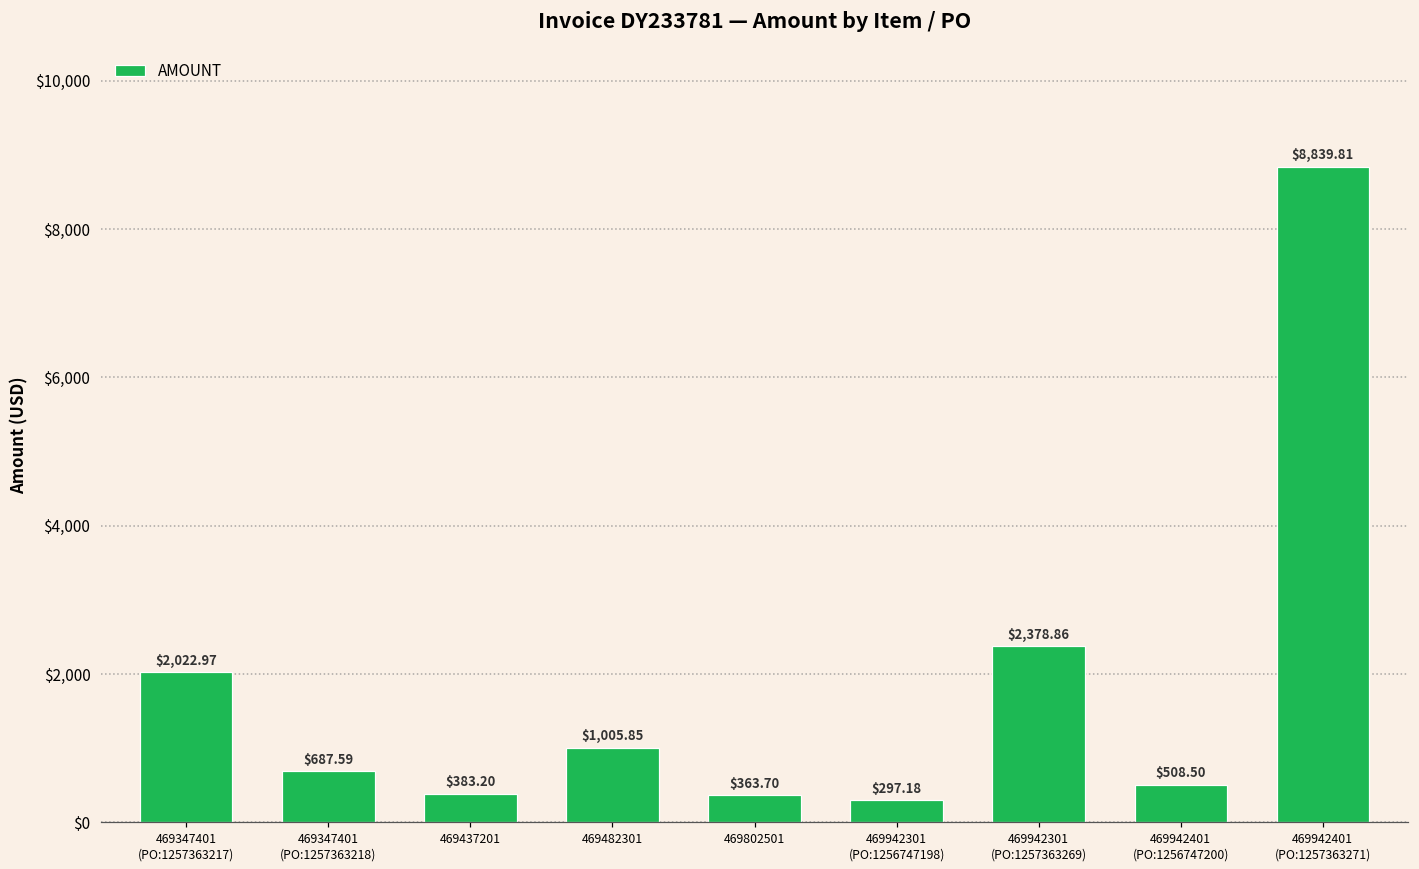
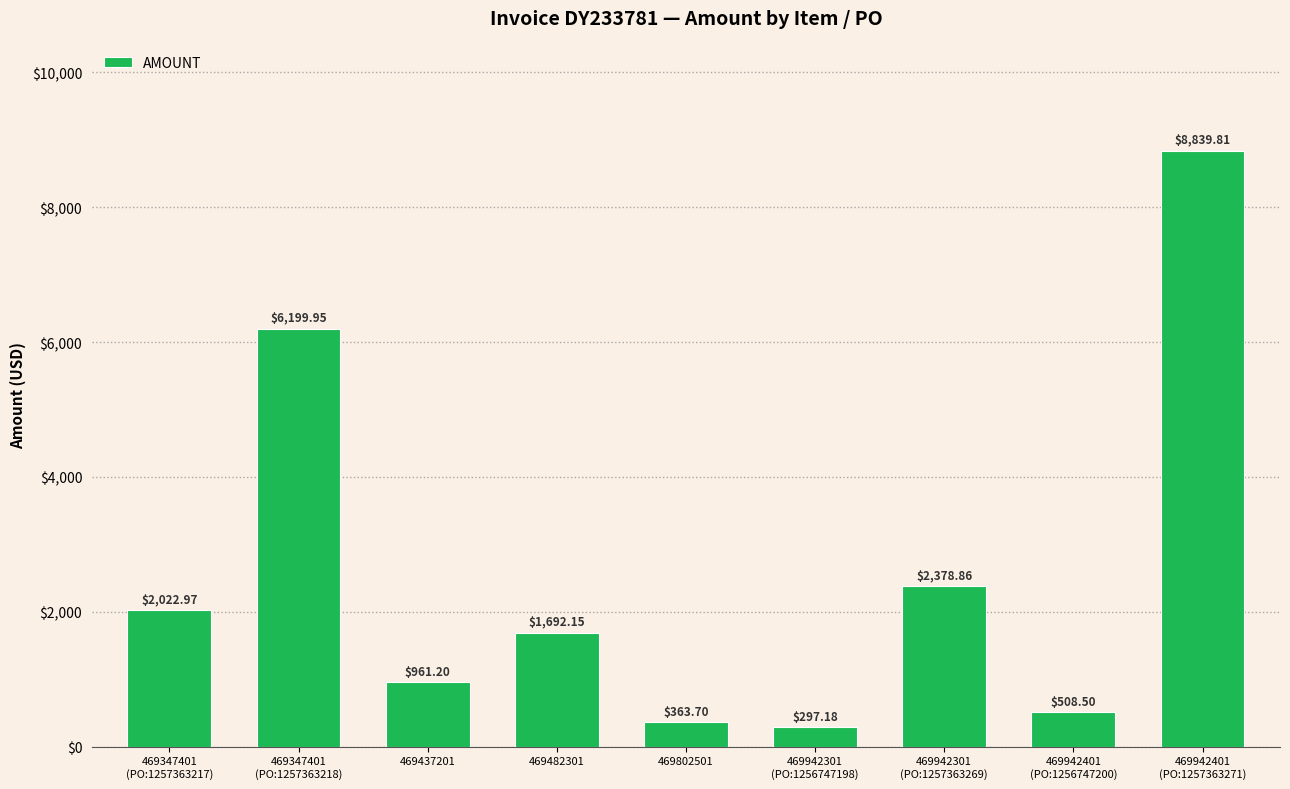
469347401 (PO:1257363218): $687.59 -> $6,199.95
469437201: $383.20 -> $961.20
469482301: $1,005.85 -> $1,692.15
